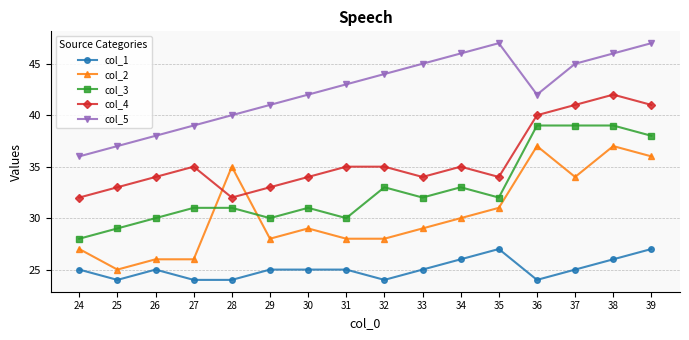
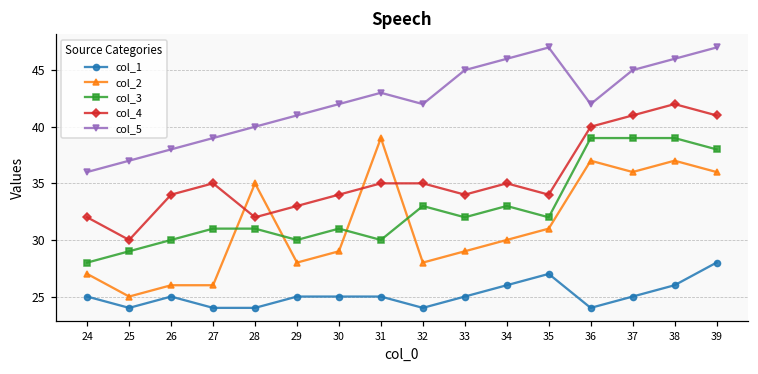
col_4, 25: 33 -> 30
col_2, 31: 28 -> 39
col_5, 32: 44 -> 42
col_2, 37: 34 -> 36
col_1, 39: 27 -> 28
